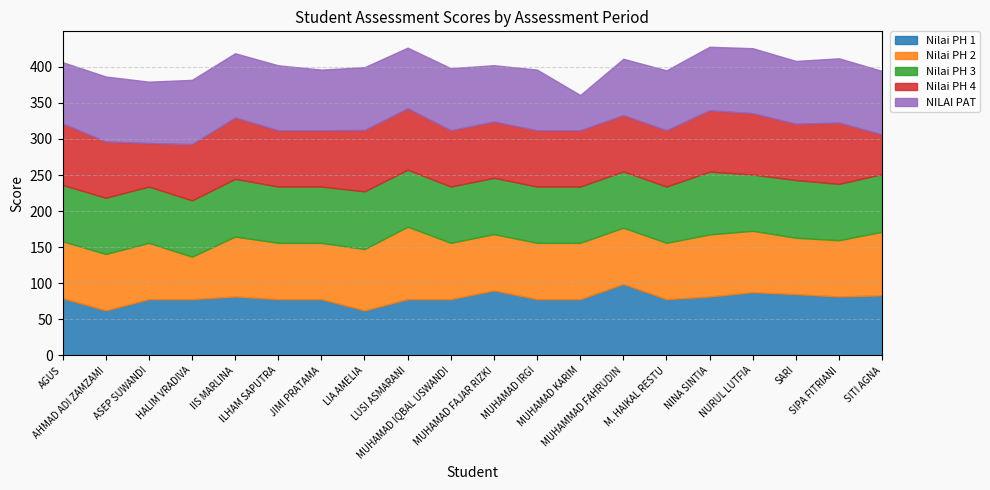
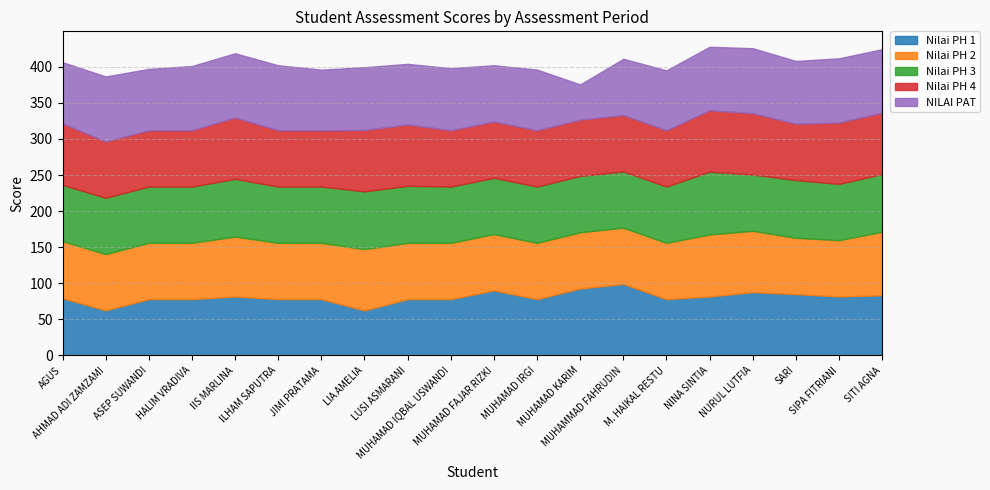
Nilai PH 4, ASEP SUWANDI: 60 -> 80
Nilai PH 2, HALIM VRADIVA: 60 -> 80
Nilai PH 2, LUSI ASMARANI: 100 -> 80
Nilai PH 1, MUHAMAD KARIM: 80 -> 90
Nilai PH 4, SITI AGNA: 50 -> 90
